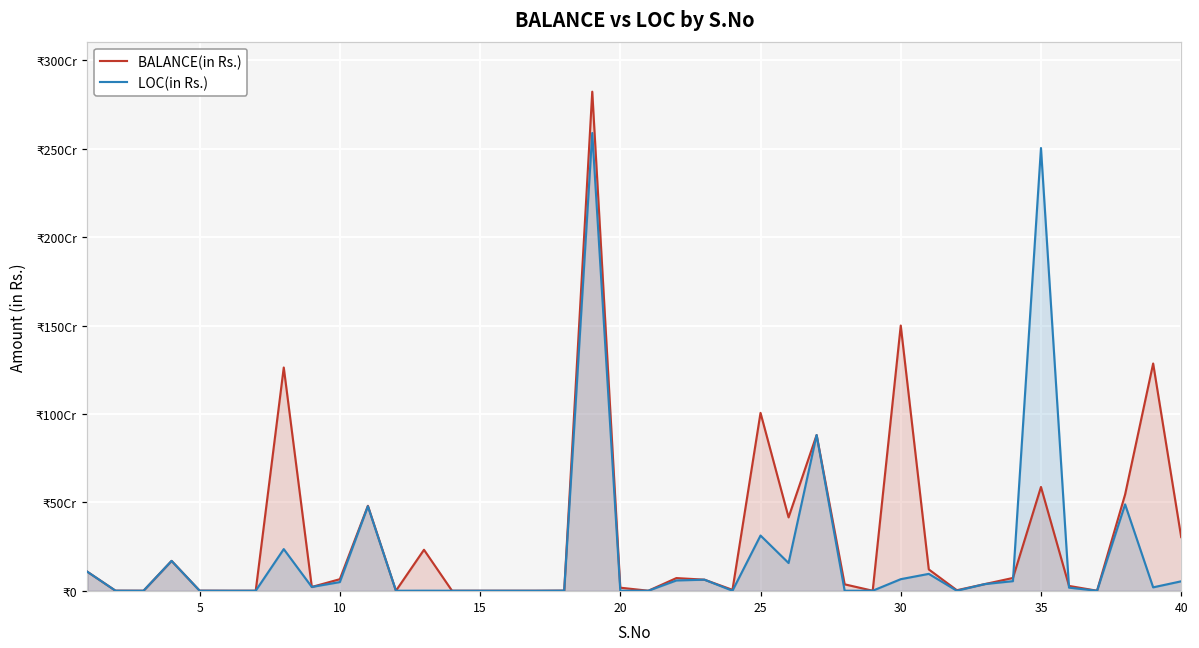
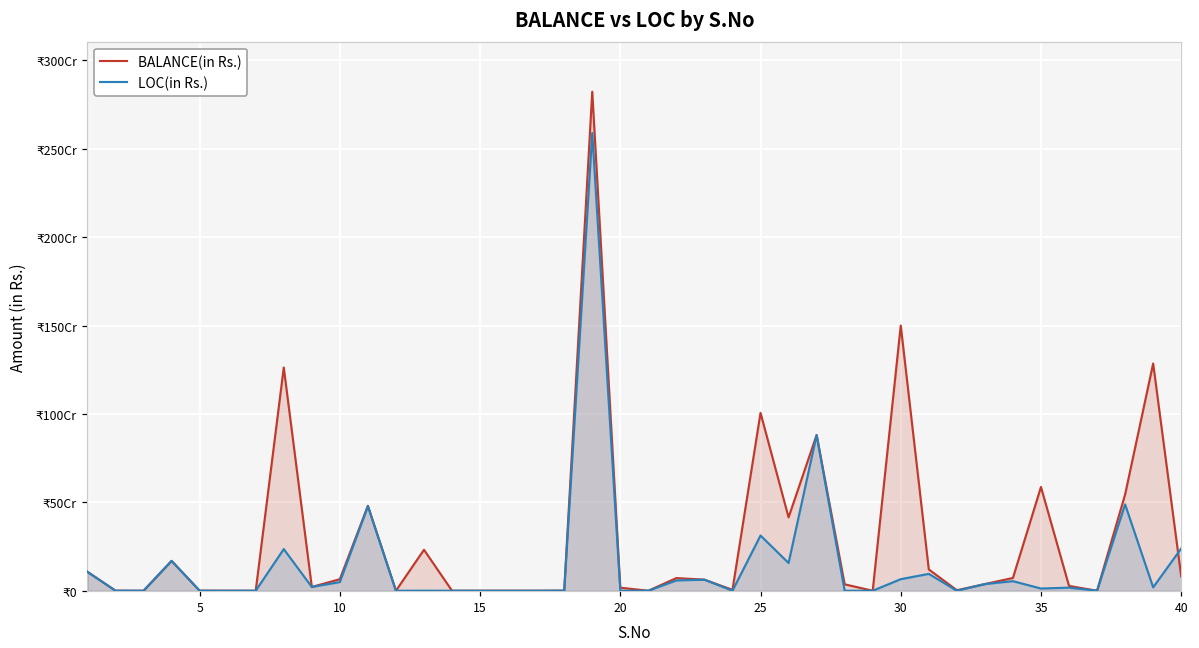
LOC(in Rs.), 35: ₹250Cr -> ₹1Cr
BALANCE(in Rs.), 40: ₹30Cr -> ₹8Cr
LOC(in Rs.), 40: ₹5Cr -> ₹24Cr
